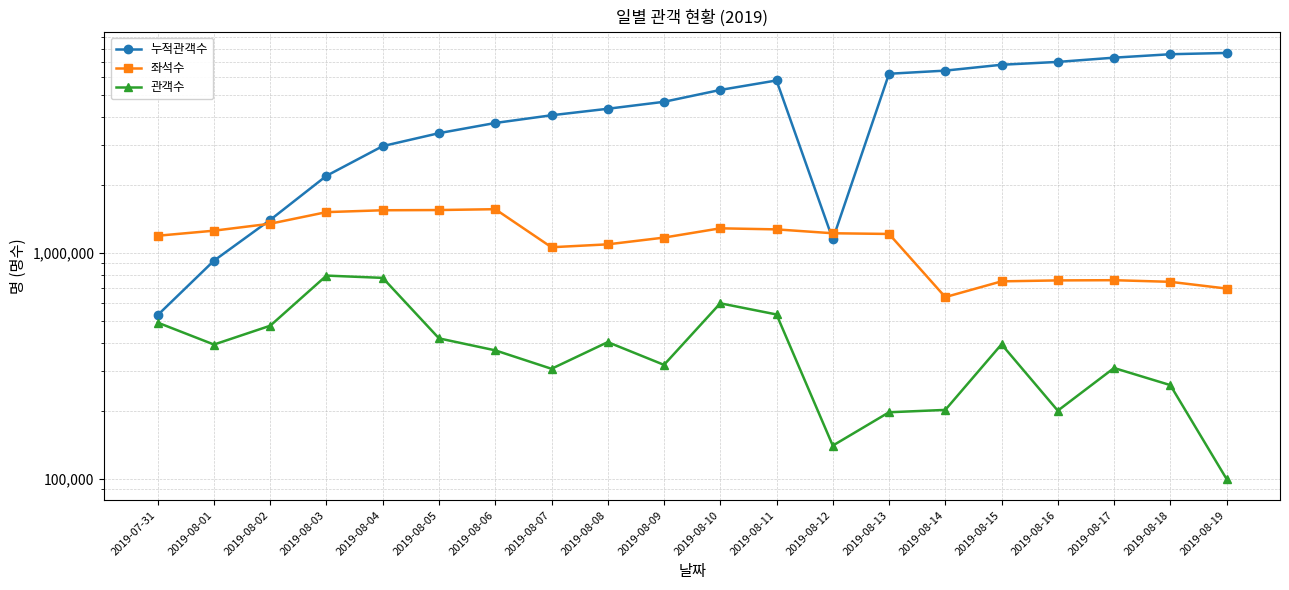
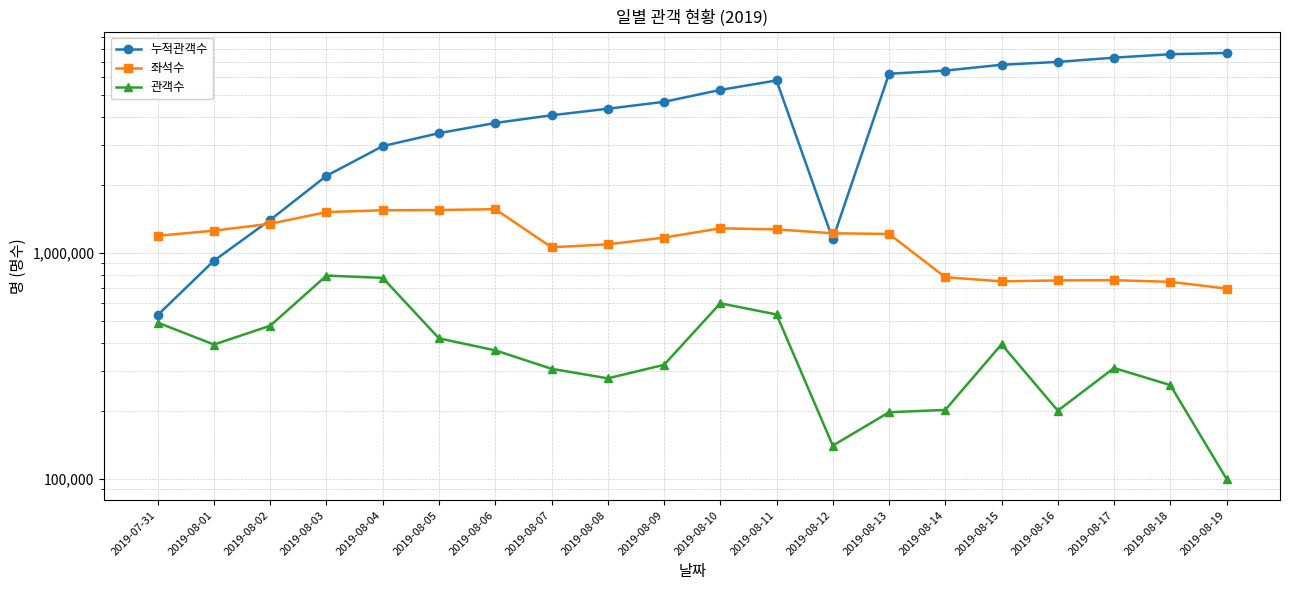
관객수, 2019-08-08: 400,000 -> 280,000
좌석수, 2019-08-14: 640,000 -> 780,000
